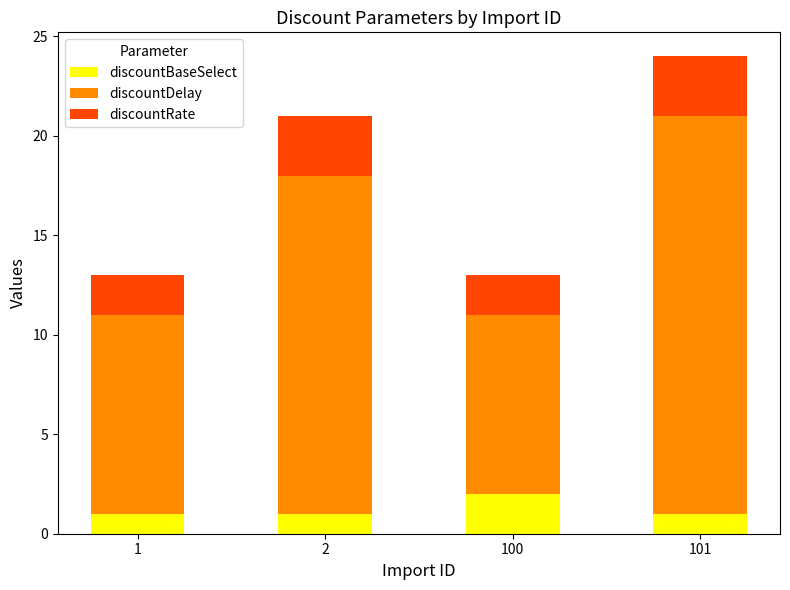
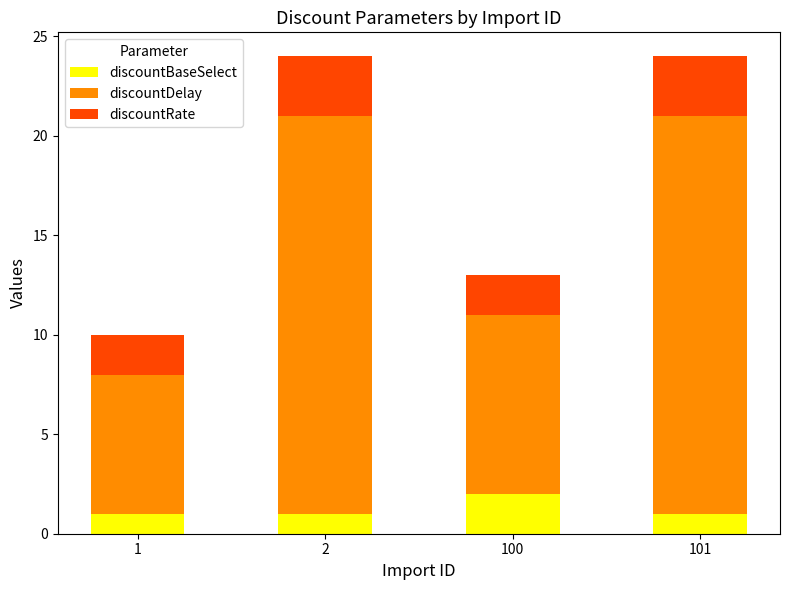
discountDelay, 1: 10 -> 7
discountDelay, 2: 17 -> 20
